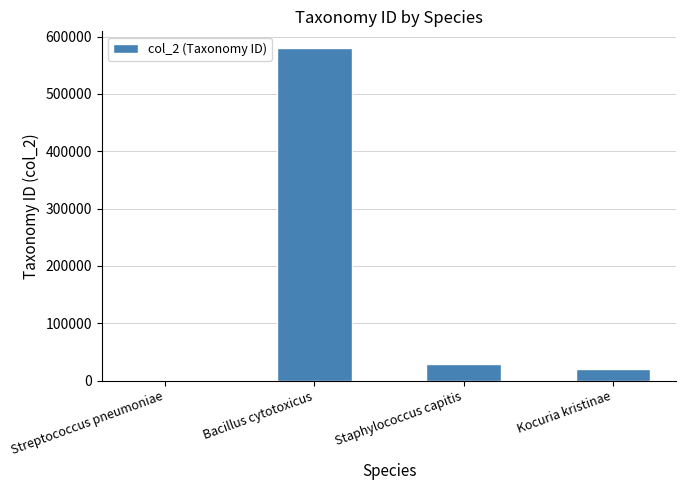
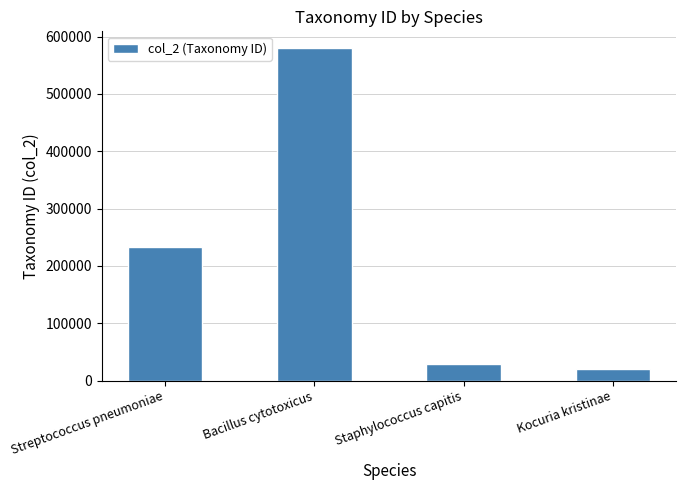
Streptococcus pneumoniae: 0 -> 230000
